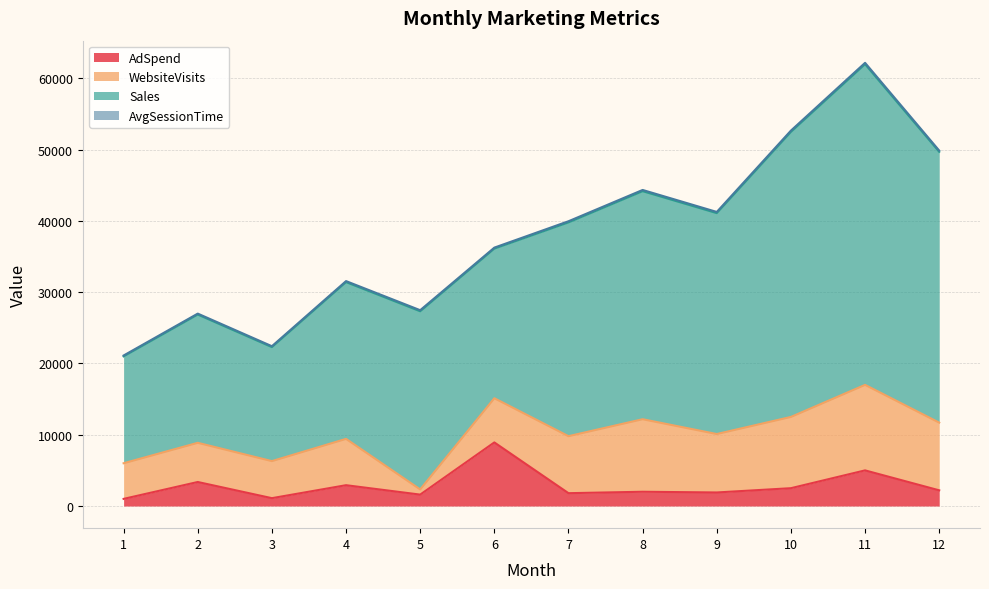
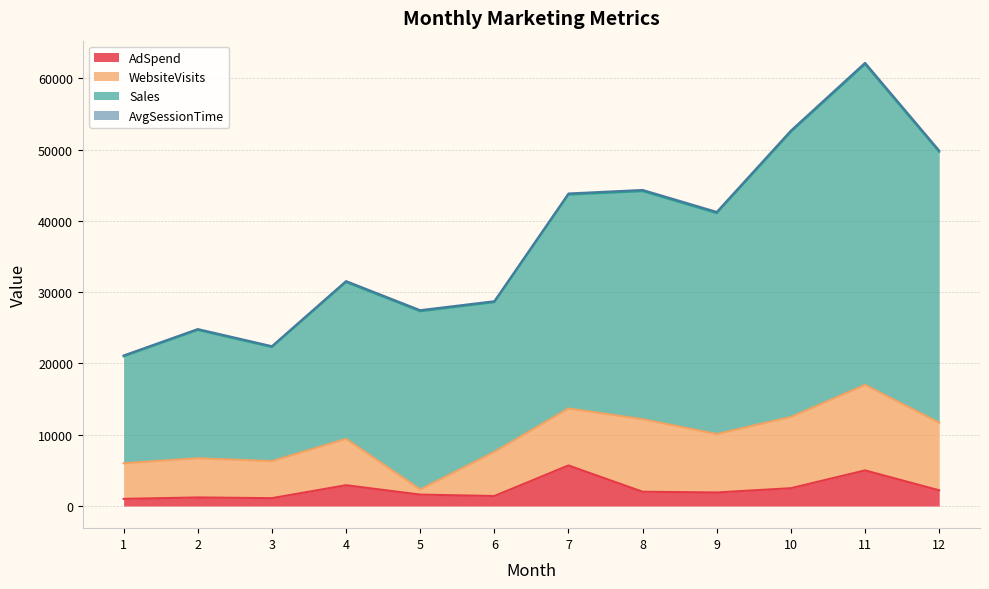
AdSpend, 2: 3000 -> 1000
AdSpend, 6: 9000 -> 1000
AdSpend, 7: 2000 -> 6000
